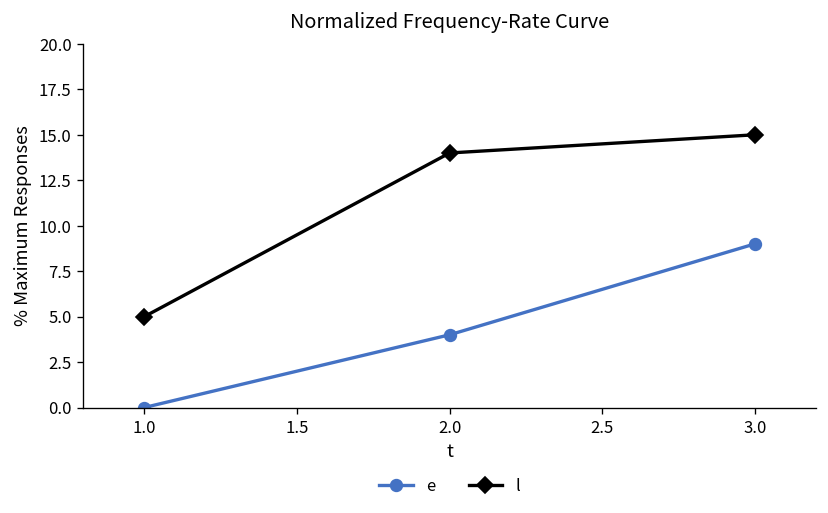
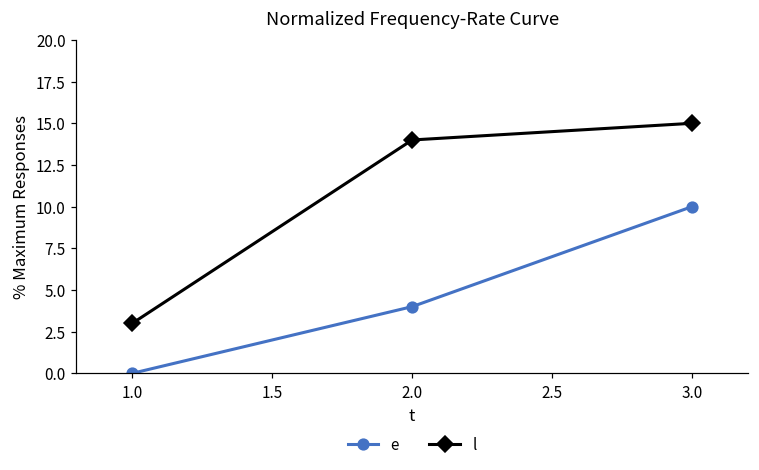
l, 1.0: 5 -> 3
e, 3.0: 9 -> 10
